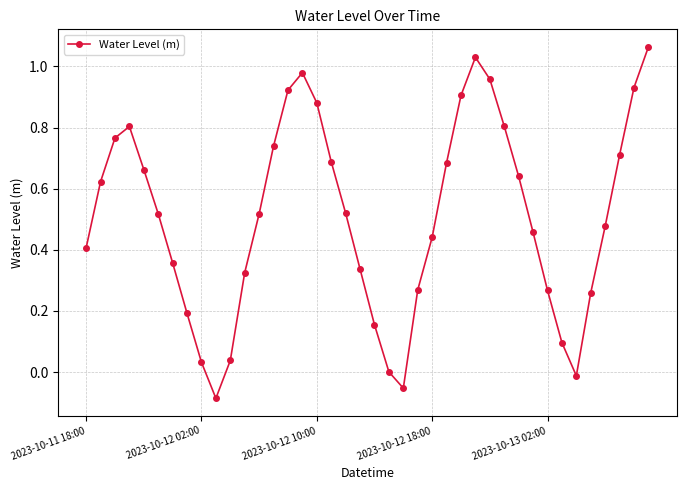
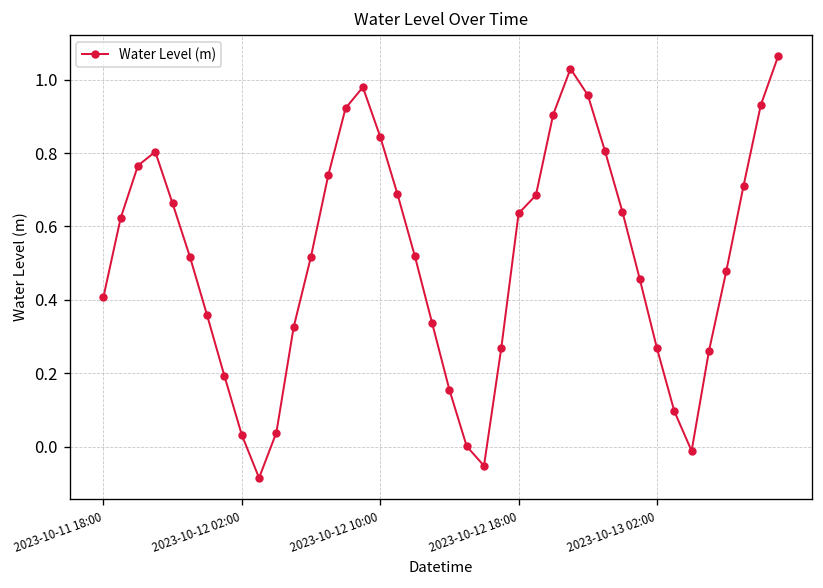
2023-10-12 10:00: 0.88 -> 0.84
2023-10-12 18:00: 0.44 -> 0.64
